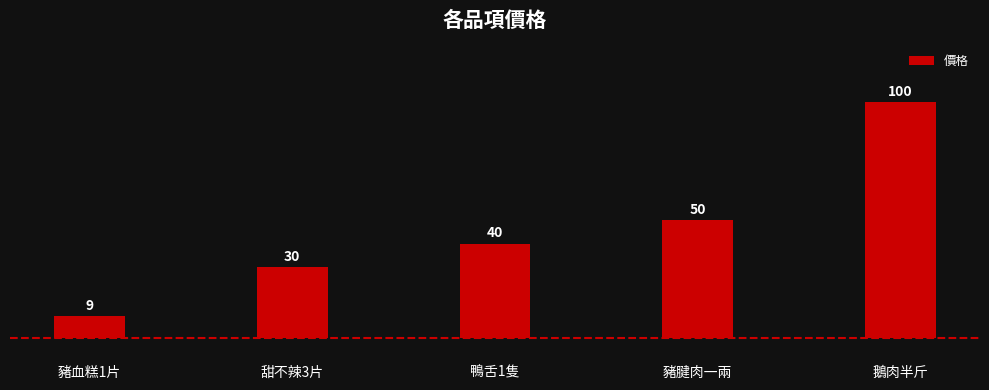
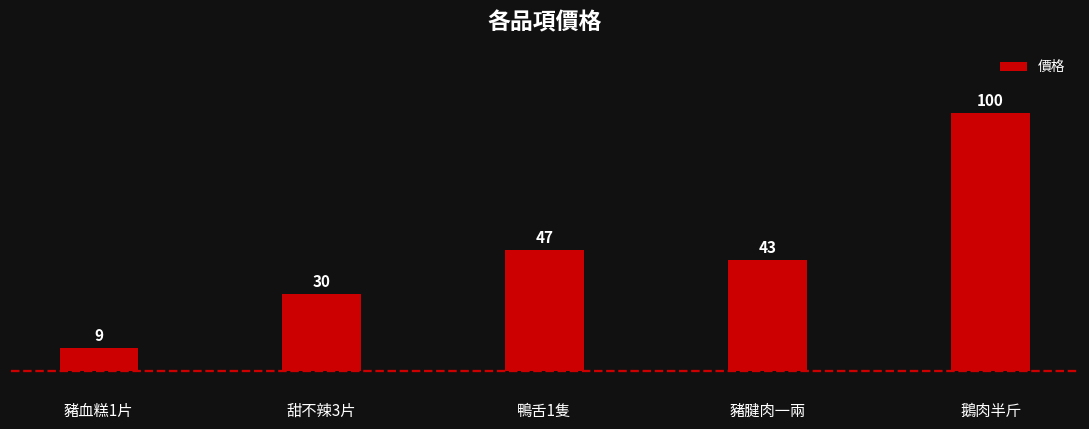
鴨舌1隻: 40 -> 47
豬腱肉一兩: 50 -> 43
